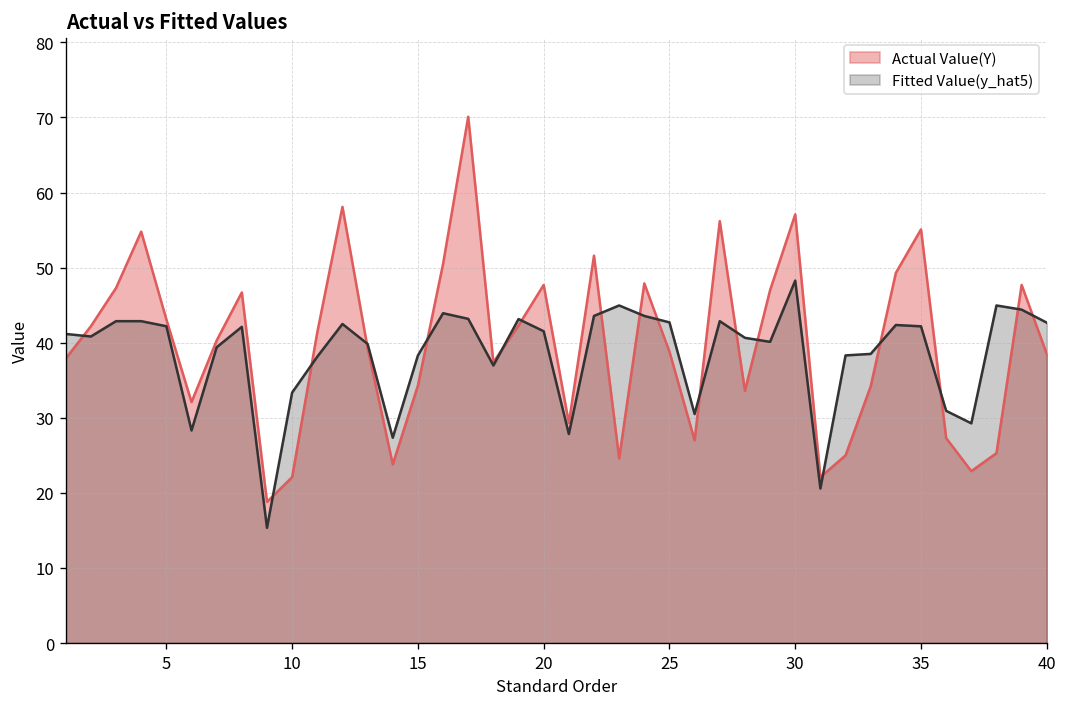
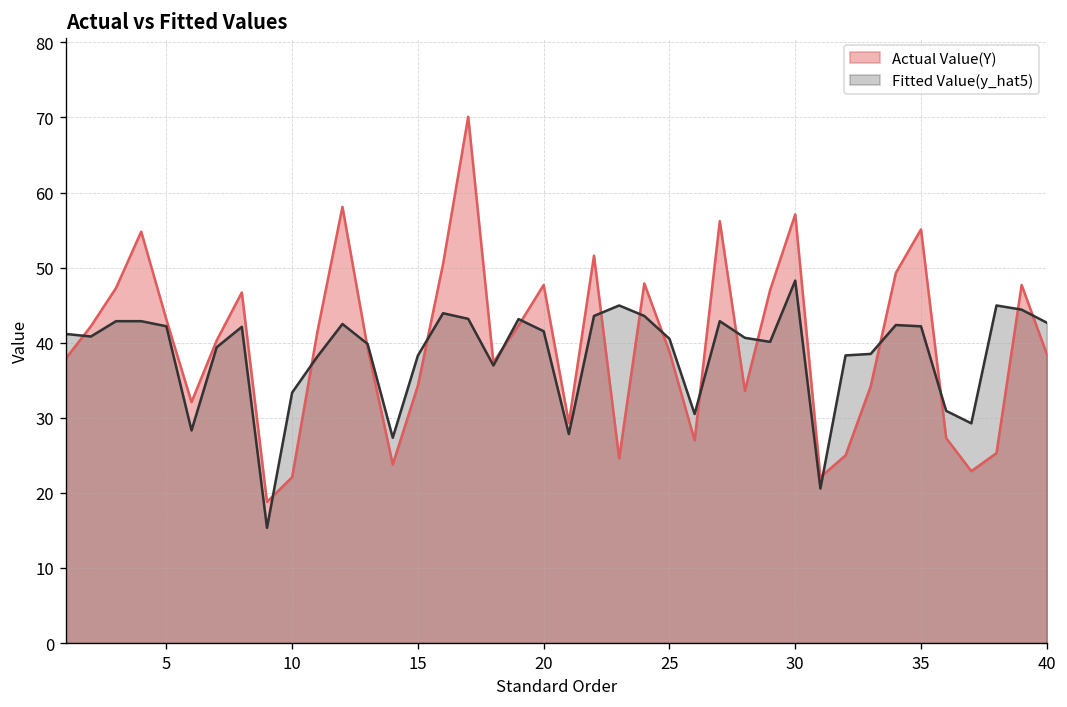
Fitted Value(y_hat5), 25: 43 -> 41
